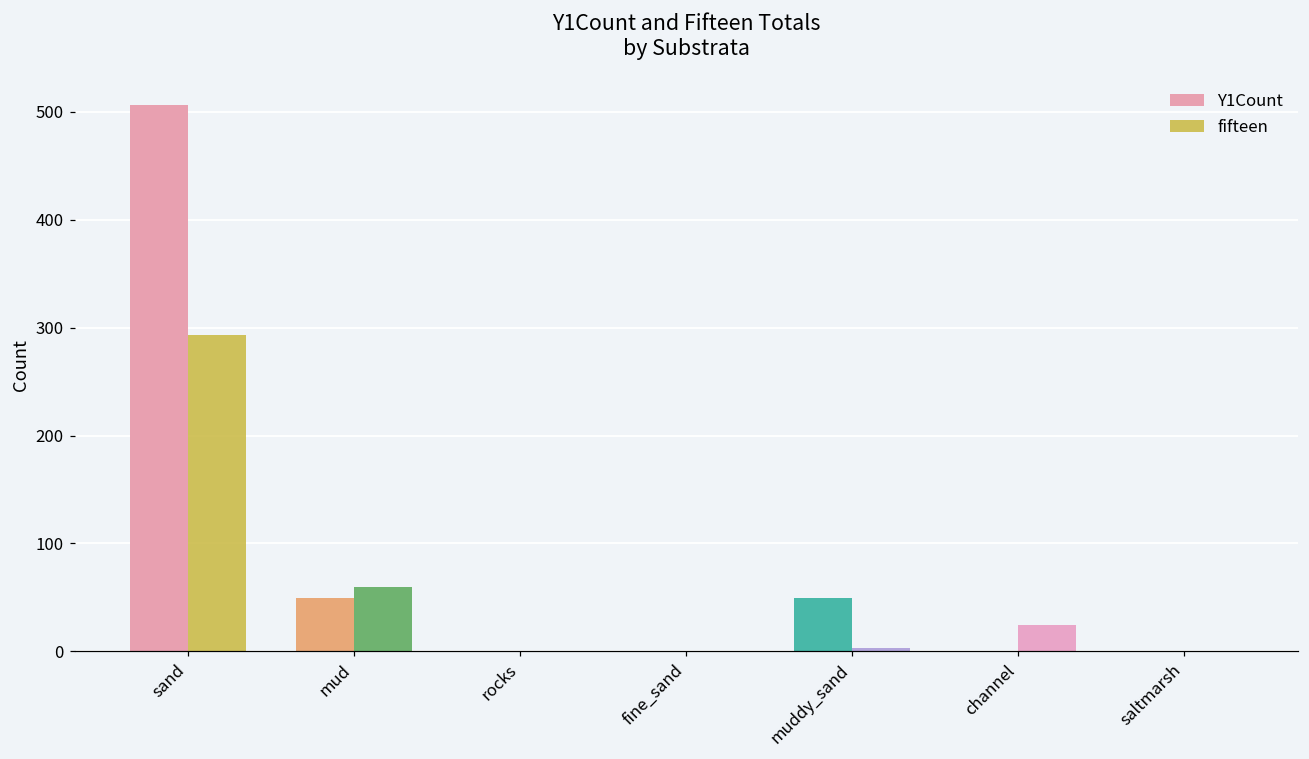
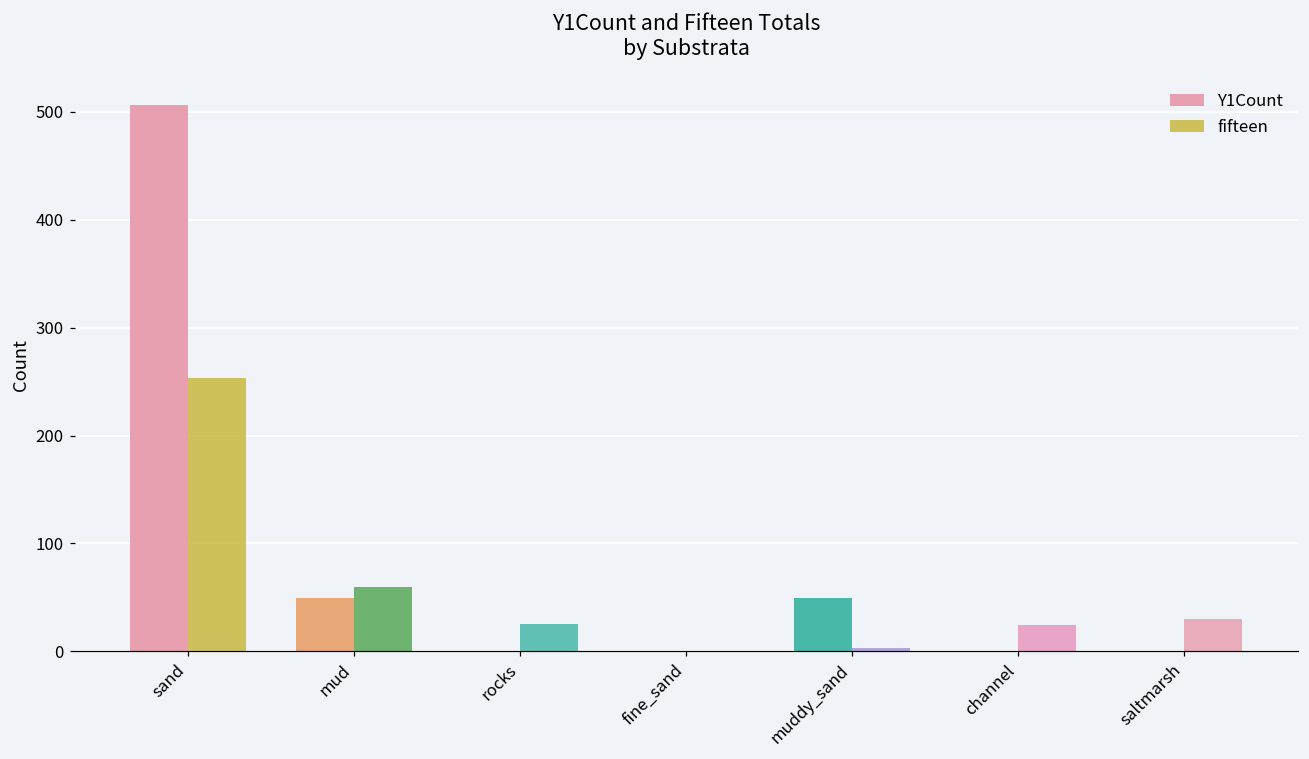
fifteen, sand: 290 -> 250
fifteen, rocks: 0 -> 30
fifteen, saltmarsh: 0 -> 30
